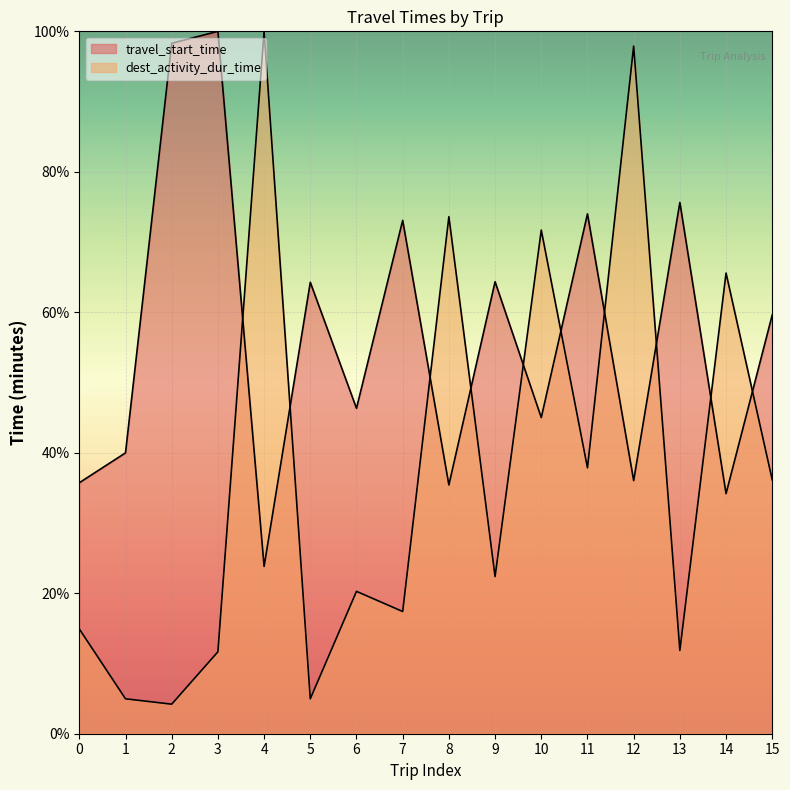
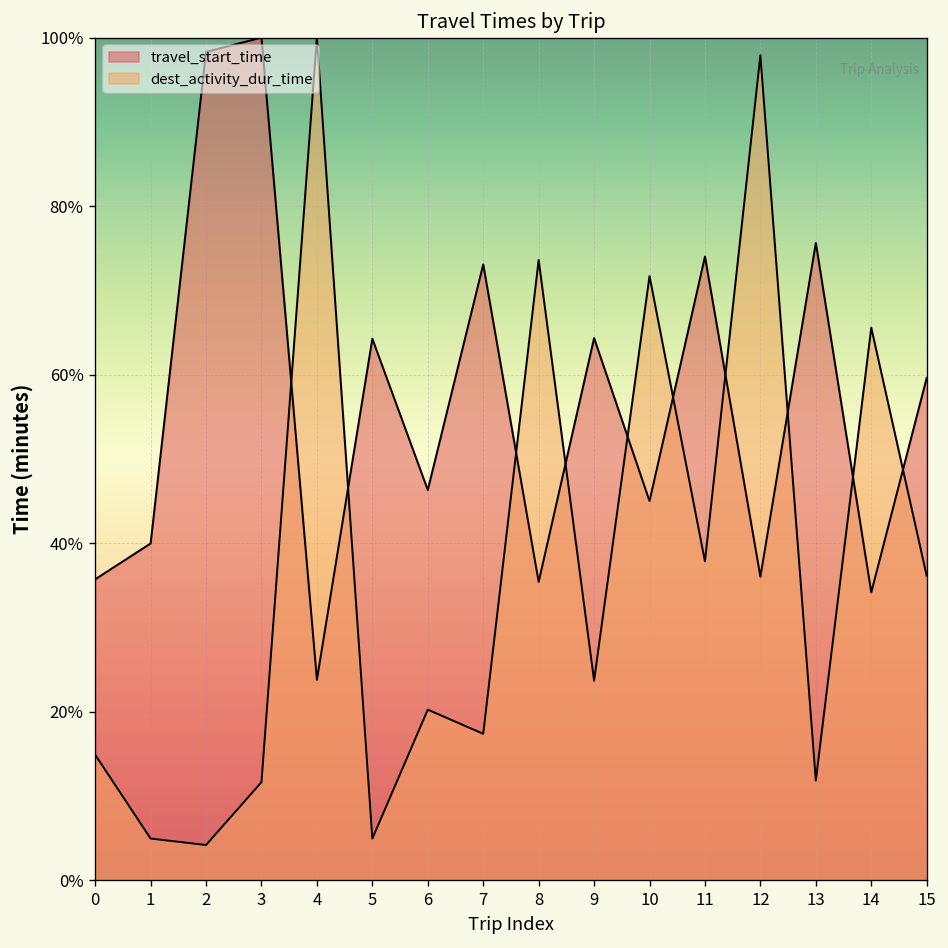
dest_activity_dur_time, 9: 22% -> 24%
